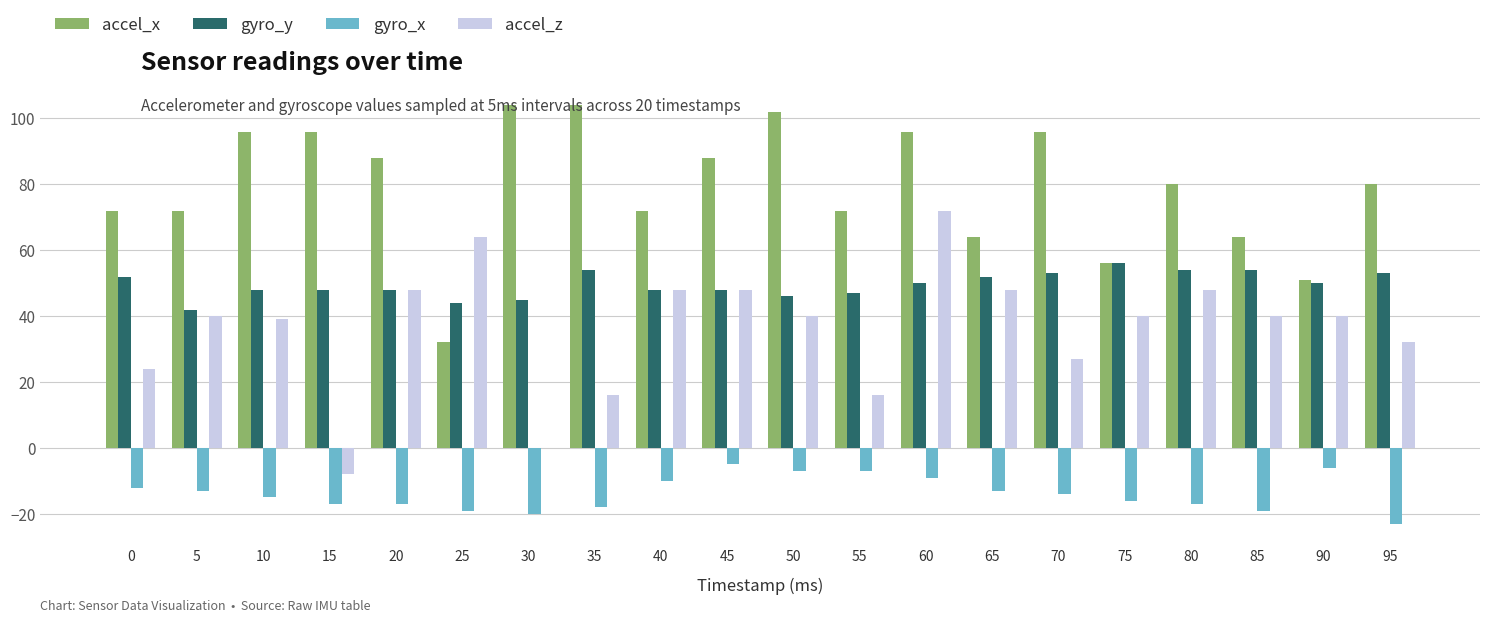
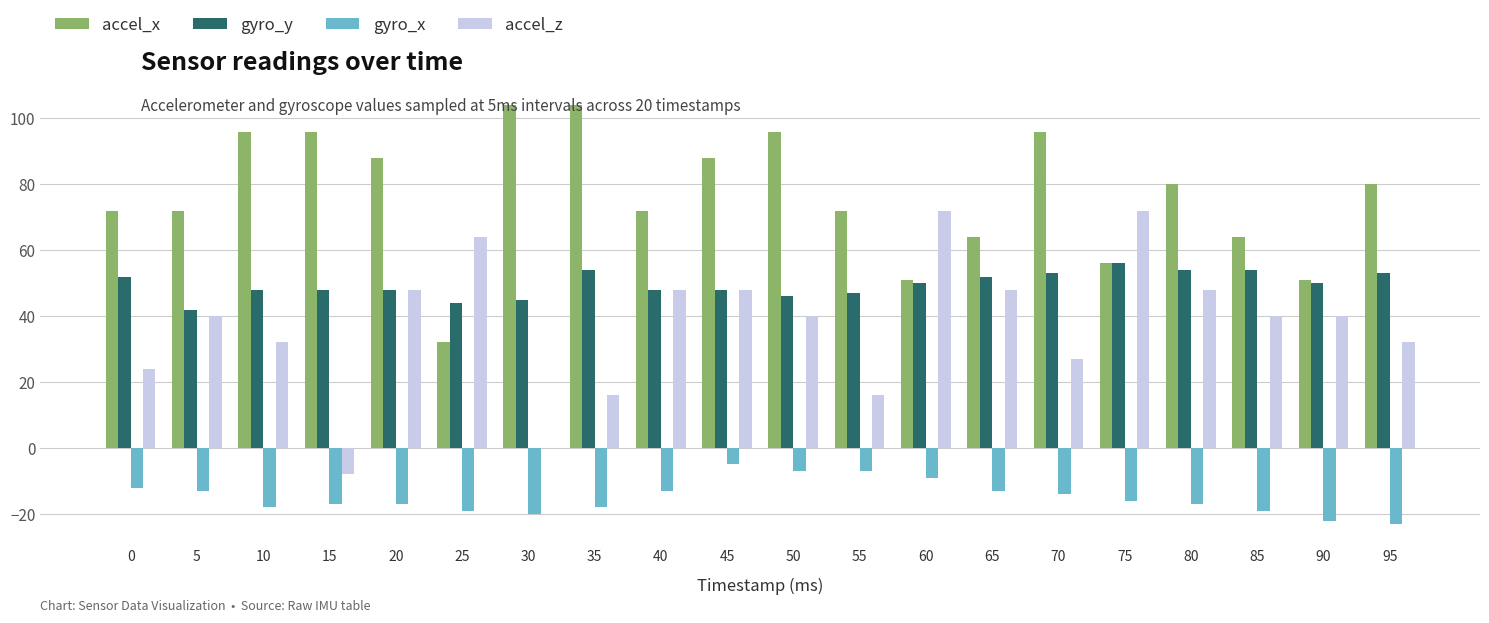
gyro_x, 10: -15 -> -18
accel_z, 10: 39 -> 32
gyro_x, 40: -10 -> -13
accel_x, 50: 102 -> 96
accel_x, 60: 96 -> 51
accel_z, 75: 40 -> 72
gyro_x, 90: -6 -> -22
